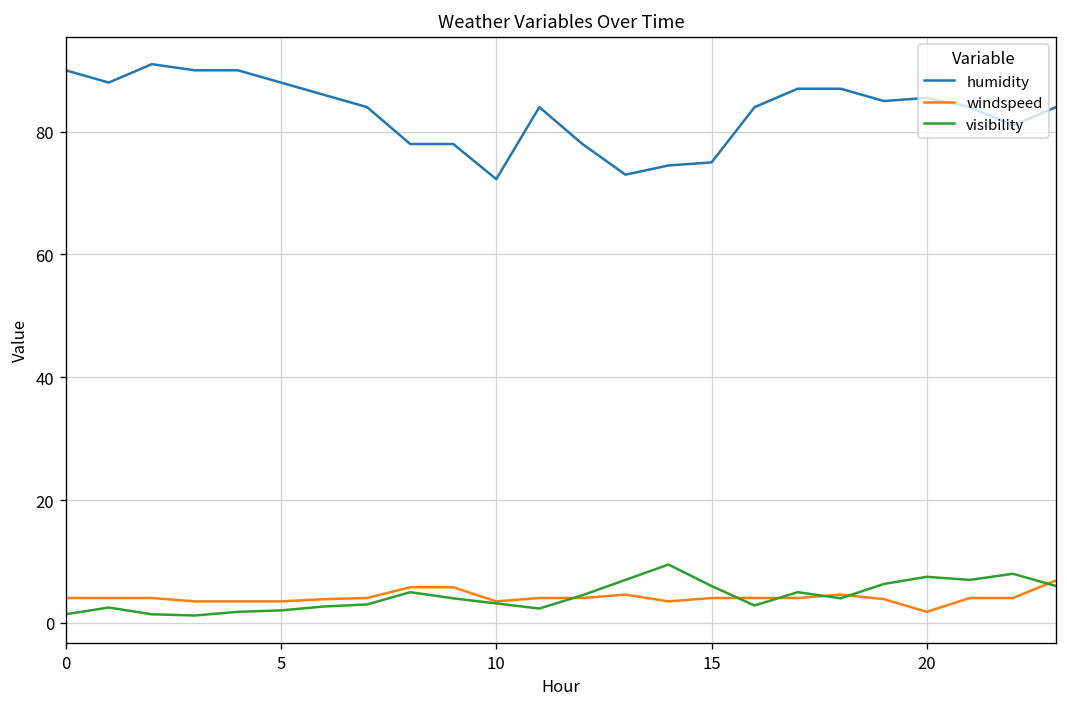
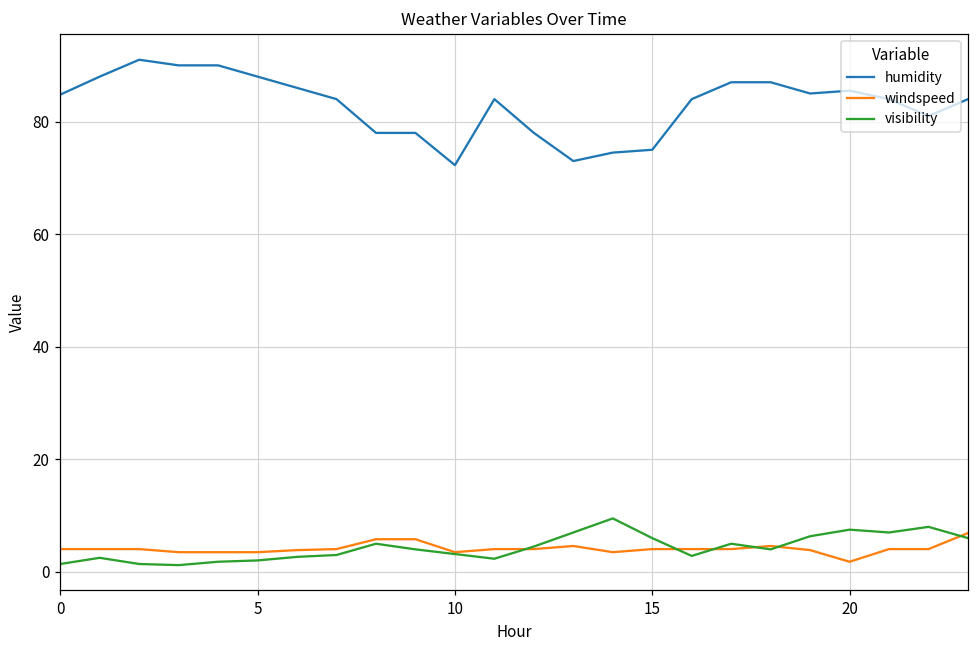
humidity, 0: 90 -> 85
